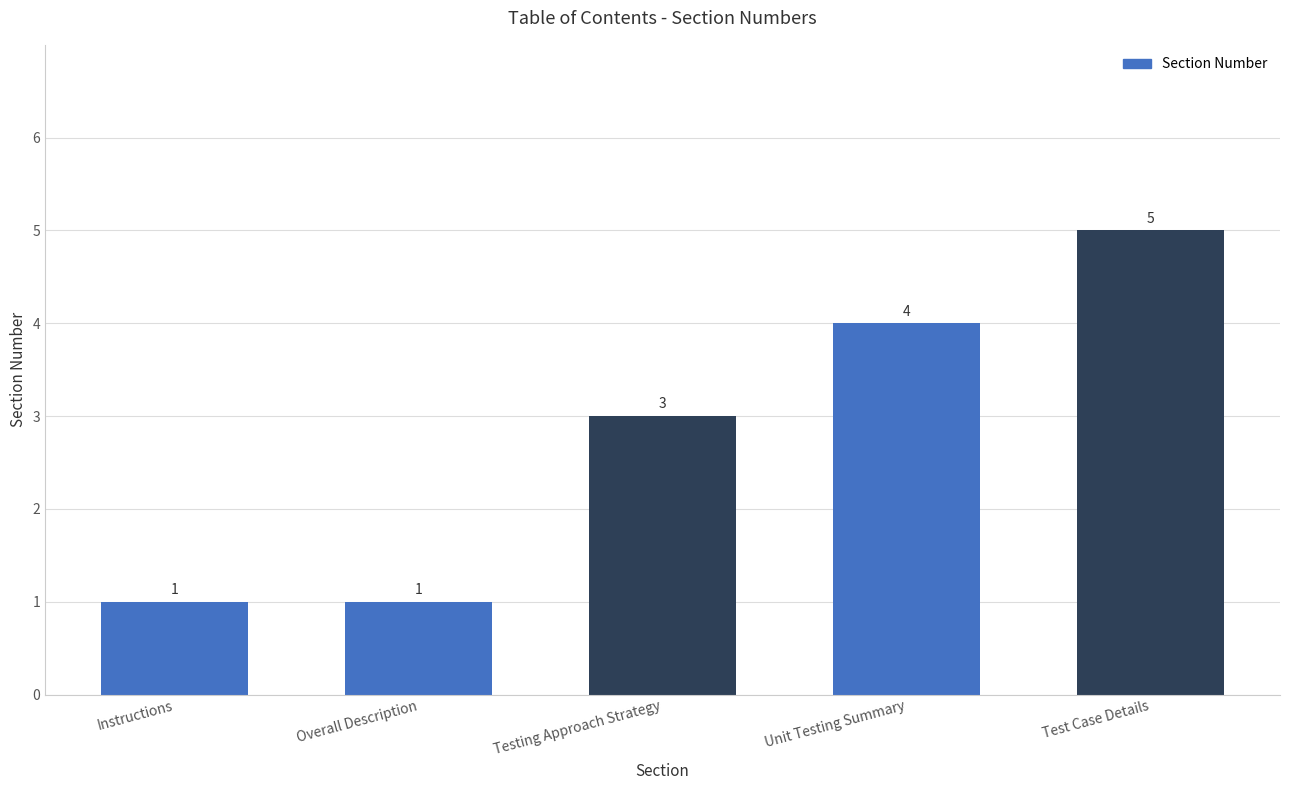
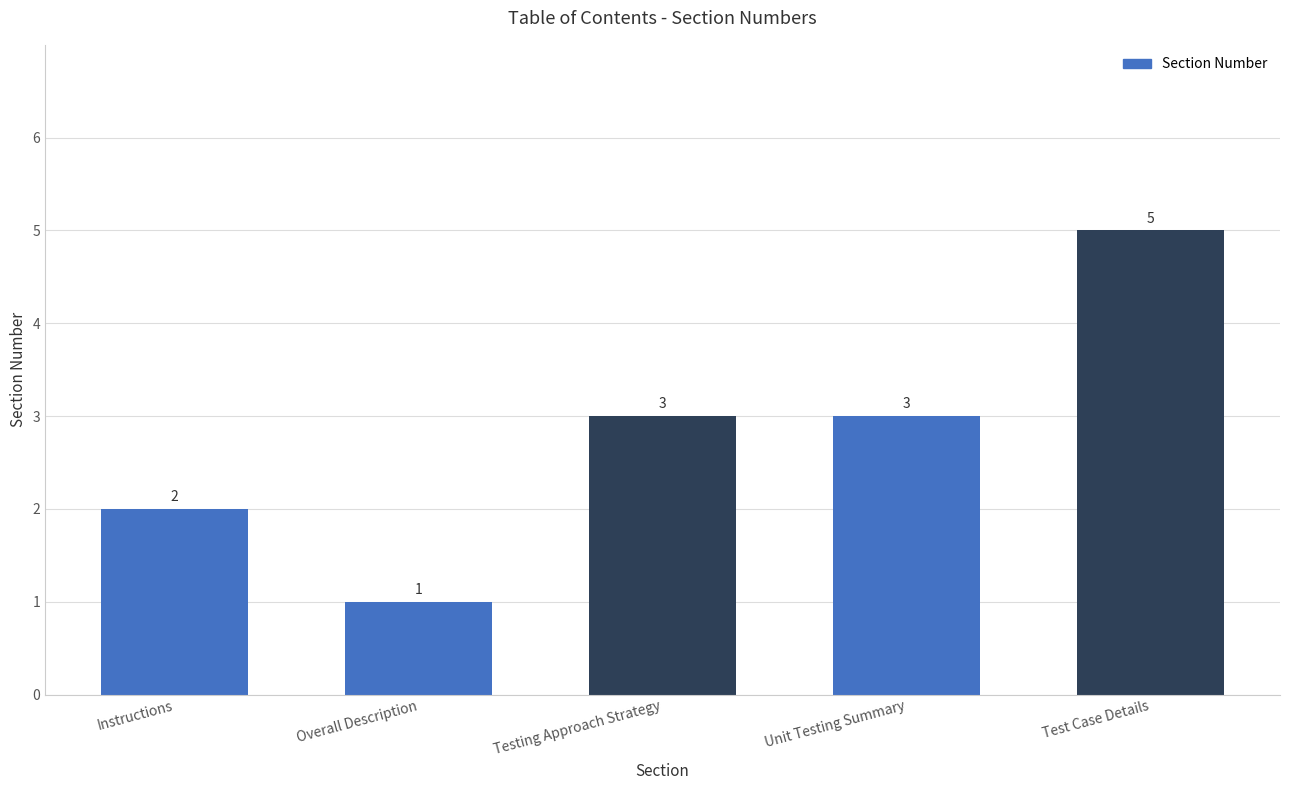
Instructions: 1 -> 2
Unit Testing Summary: 4 -> 3
